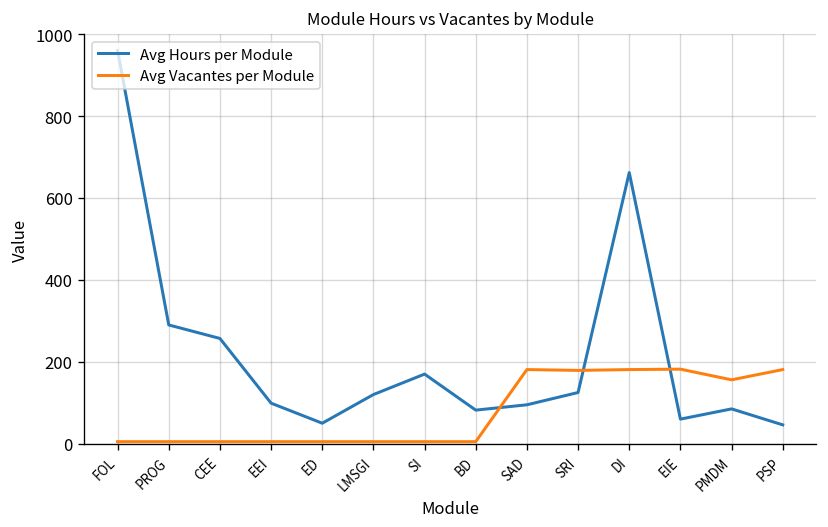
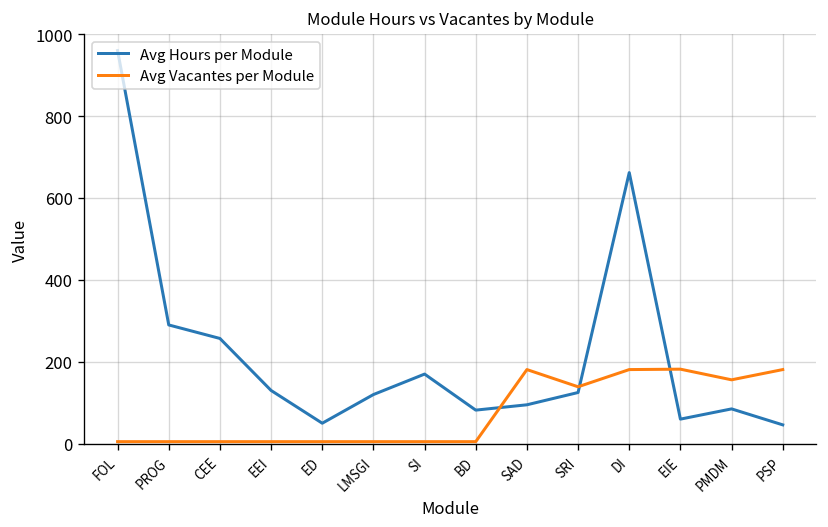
Avg Hours per Module, EEI: 100 -> 130
Avg Vacantes per Module, SRI: 180 -> 140
